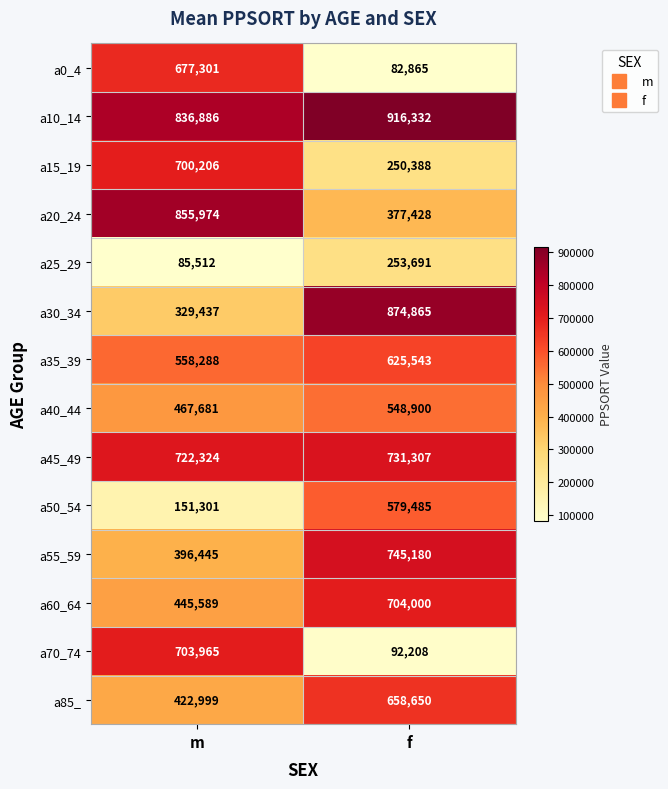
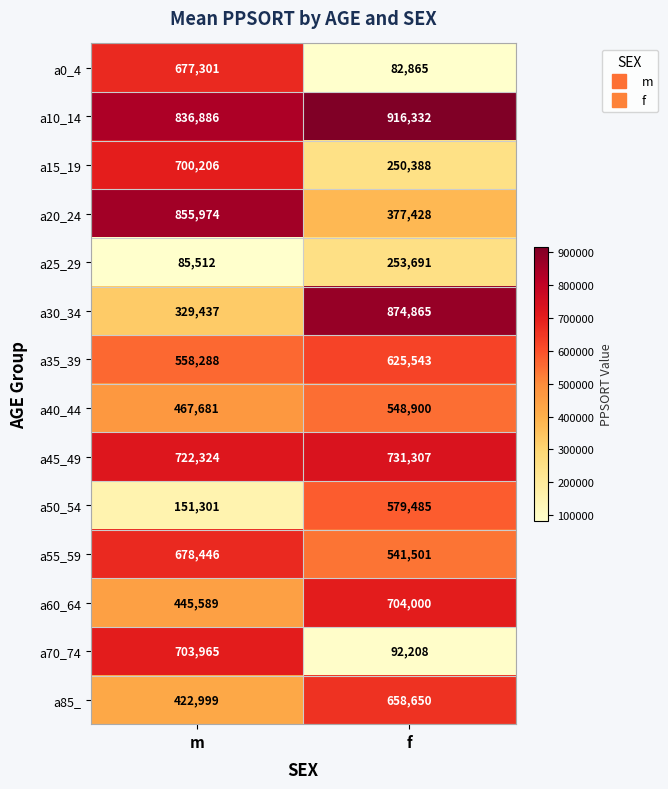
a55_59, m: 396,445 -> 678,446
a55_59, f: 745,180 -> 541,501
